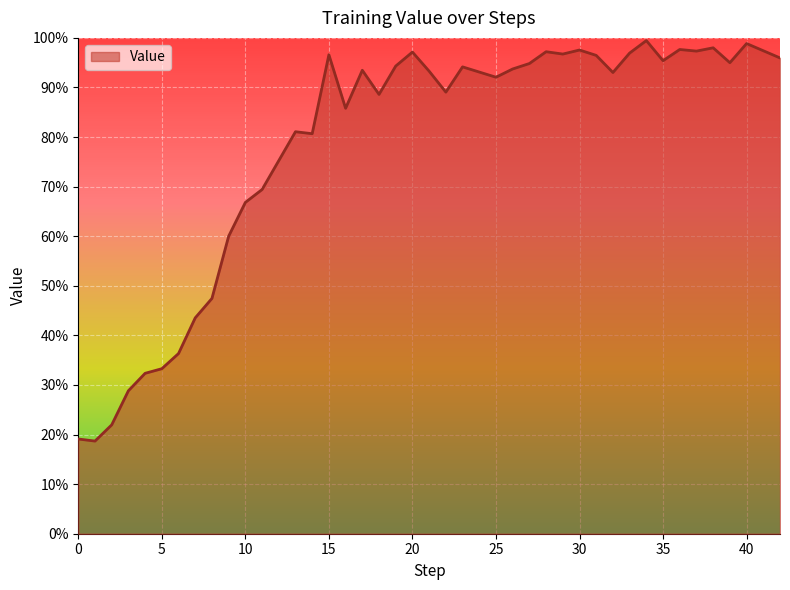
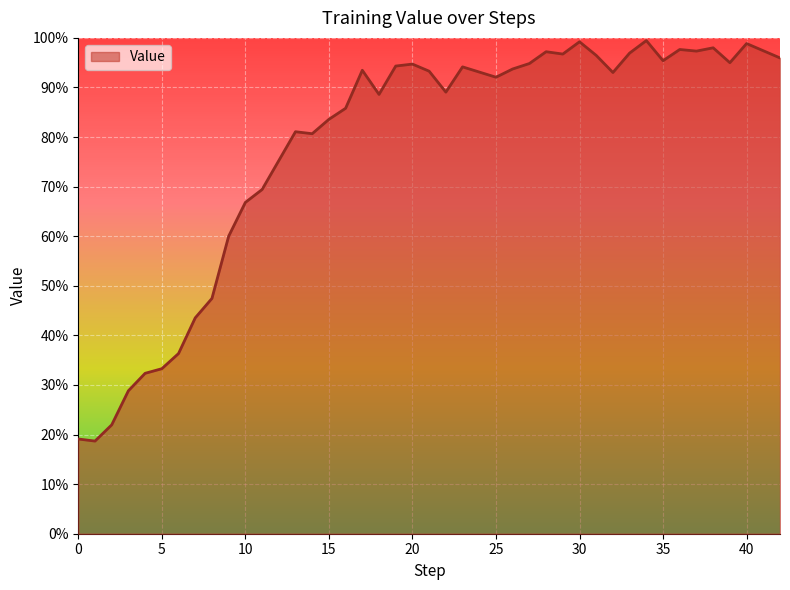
15: 97% -> 84%
20: 97% -> 95%
30: 98% -> 99%
